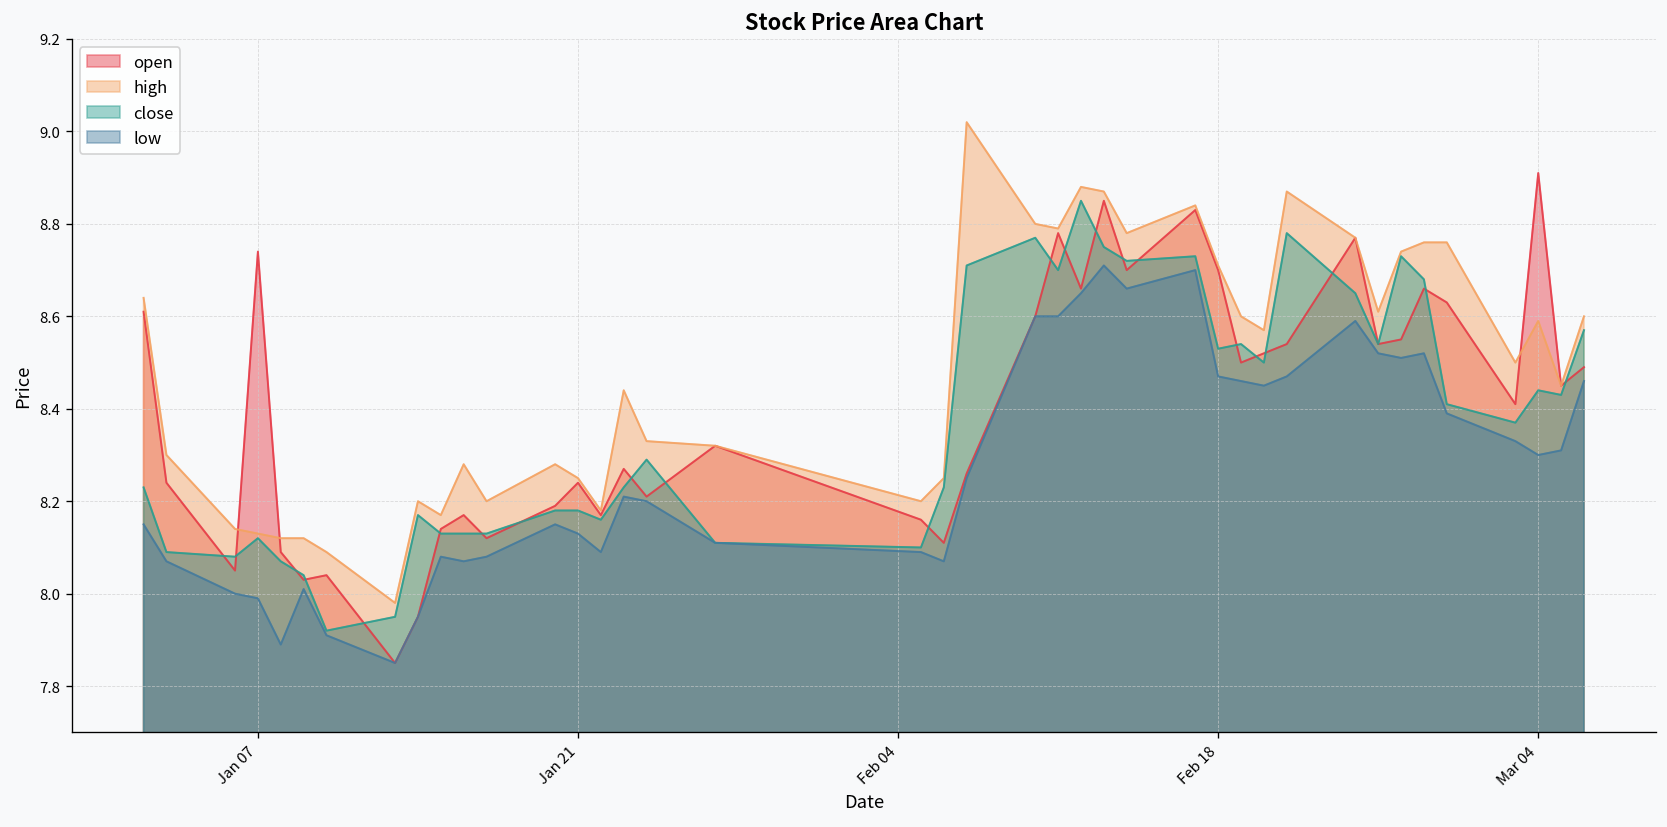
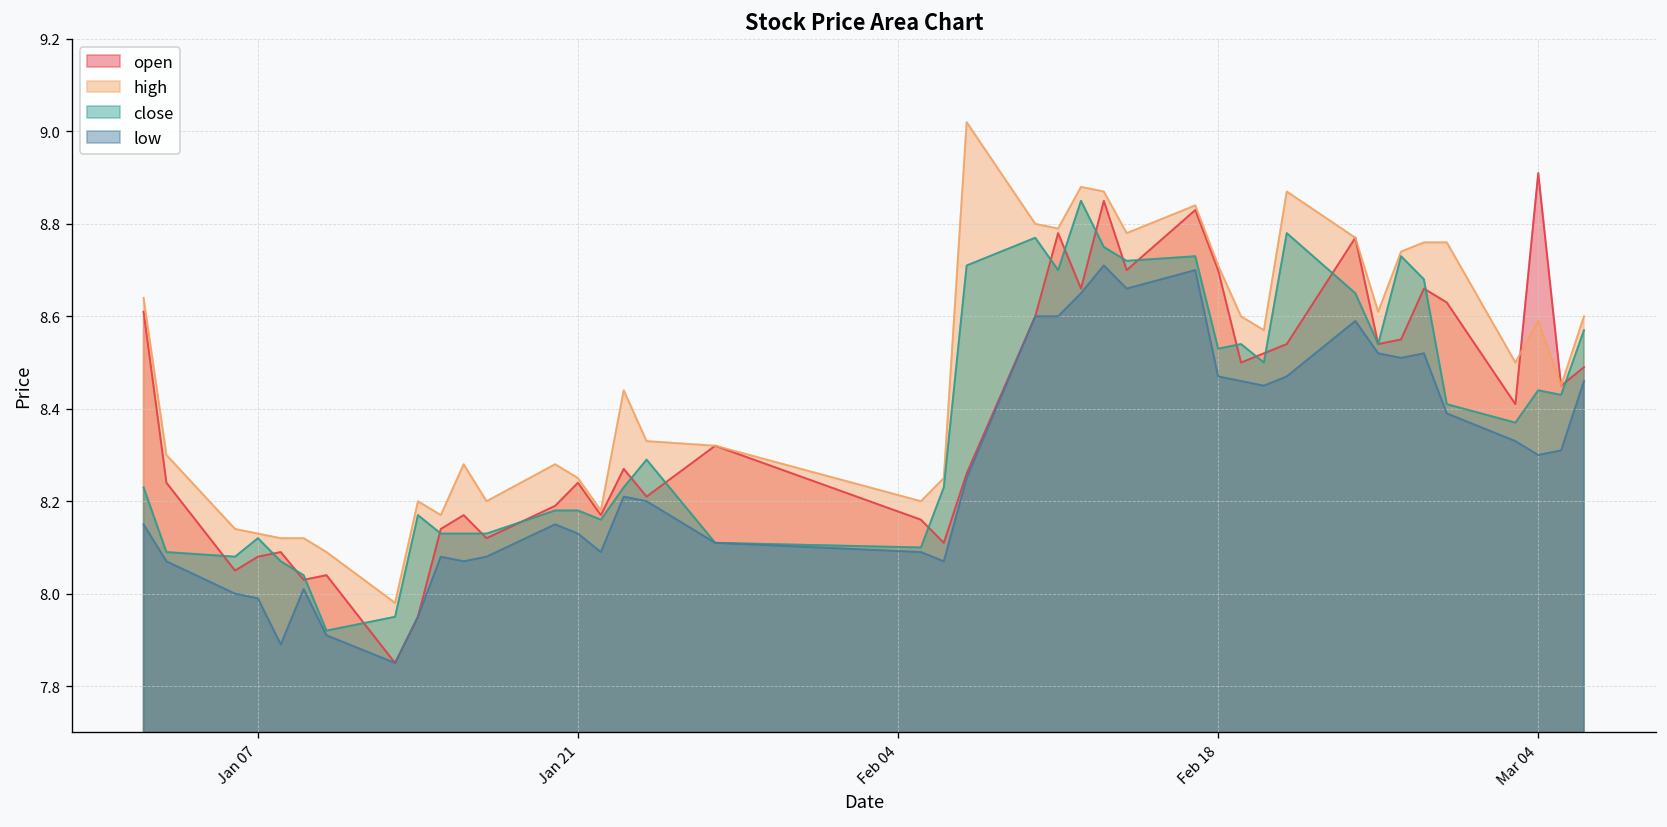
open, Jan 07: 8.74 -> 8.08
